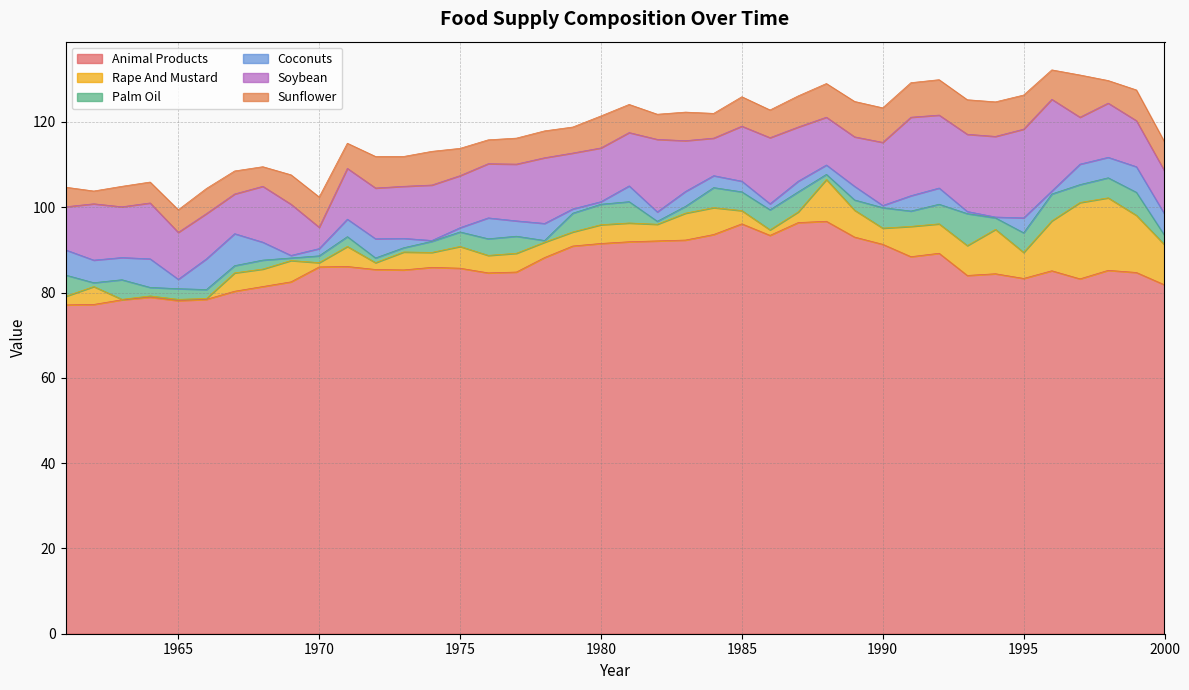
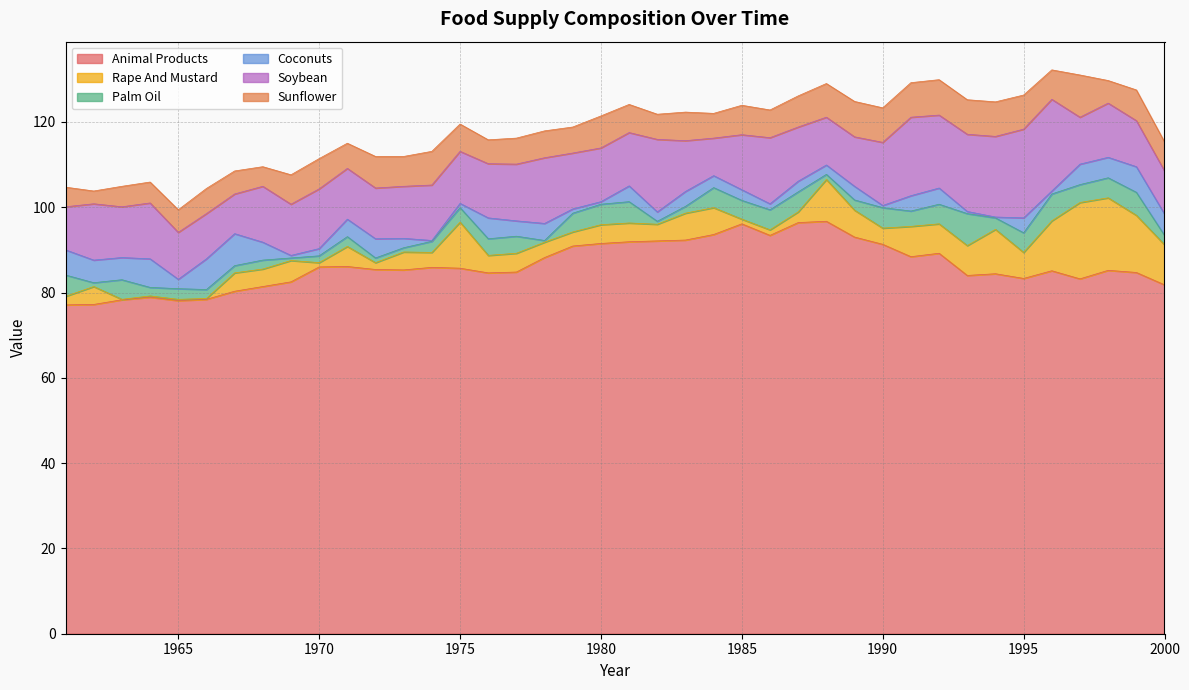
Soybean, 1970: 5 -> 14
Rape And Mustard, 1975: 5 -> 11
Rape And Mustard, 1985: 3 -> 1
